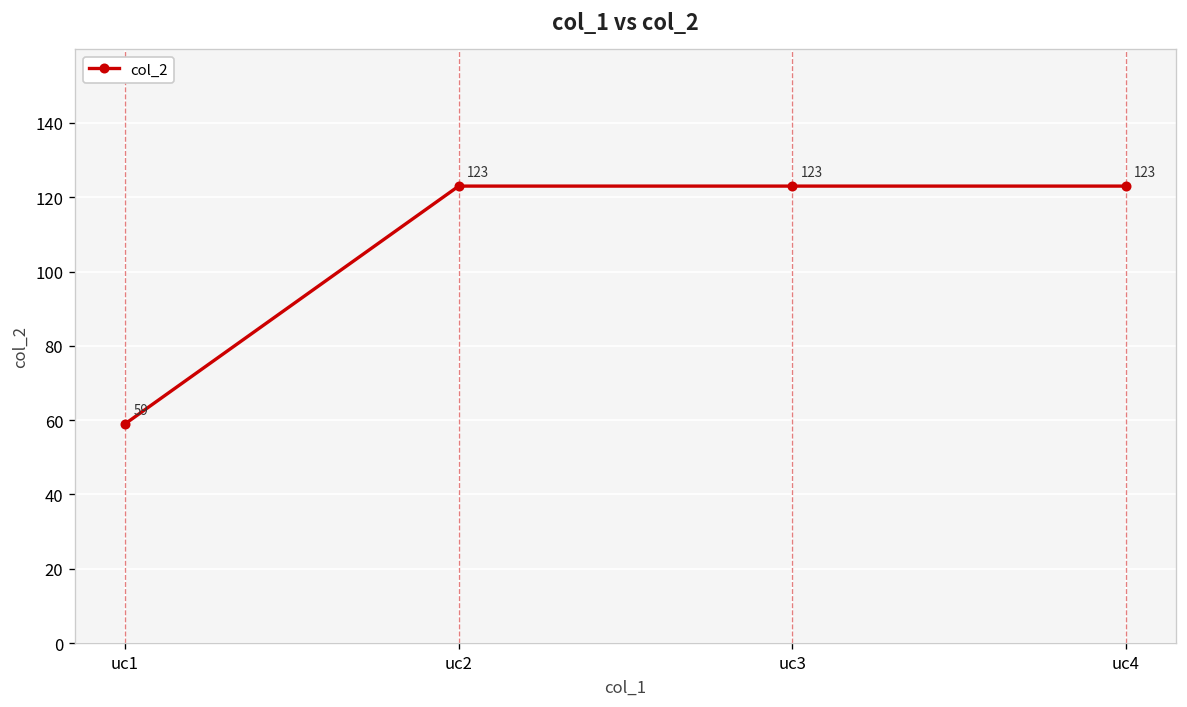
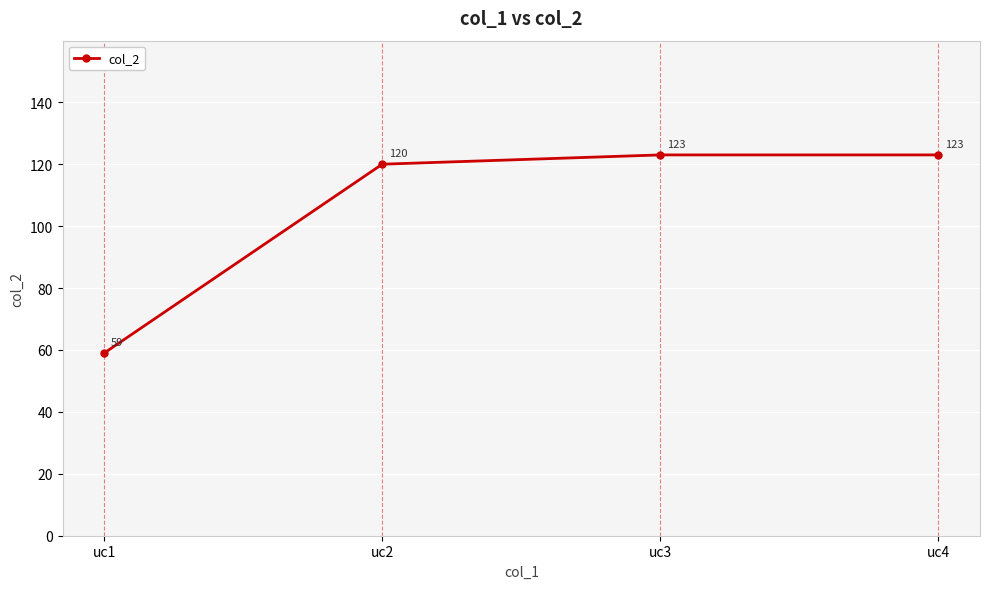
uc2: 123 -> 120
